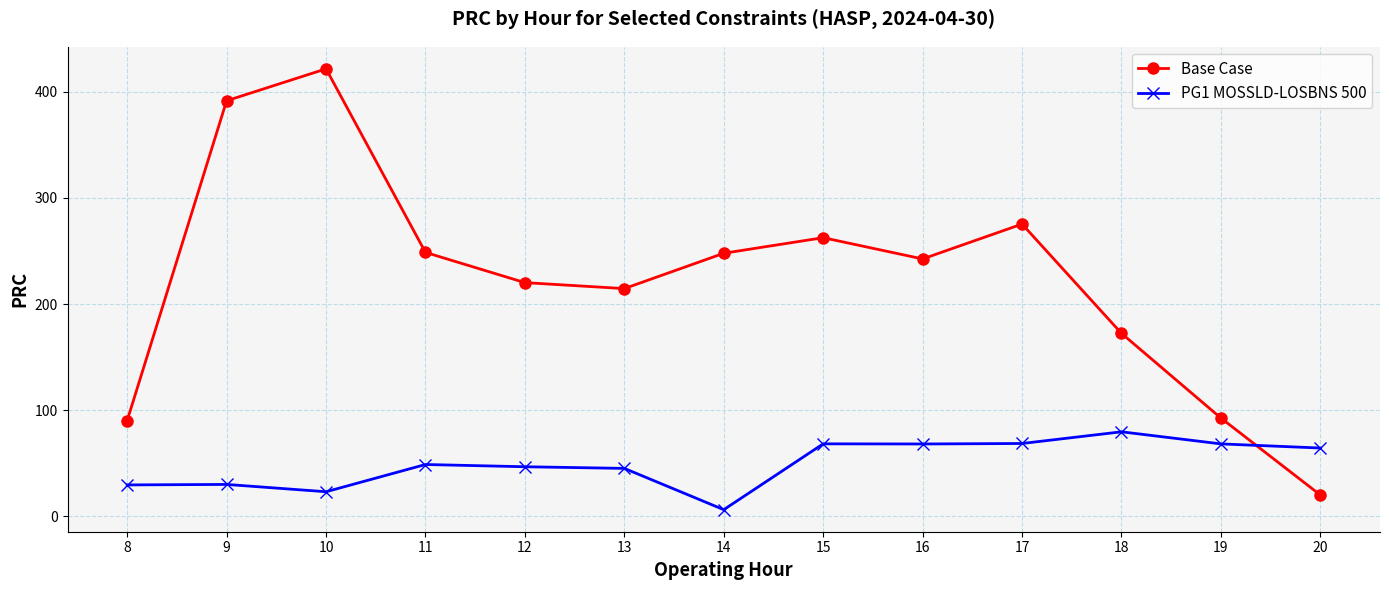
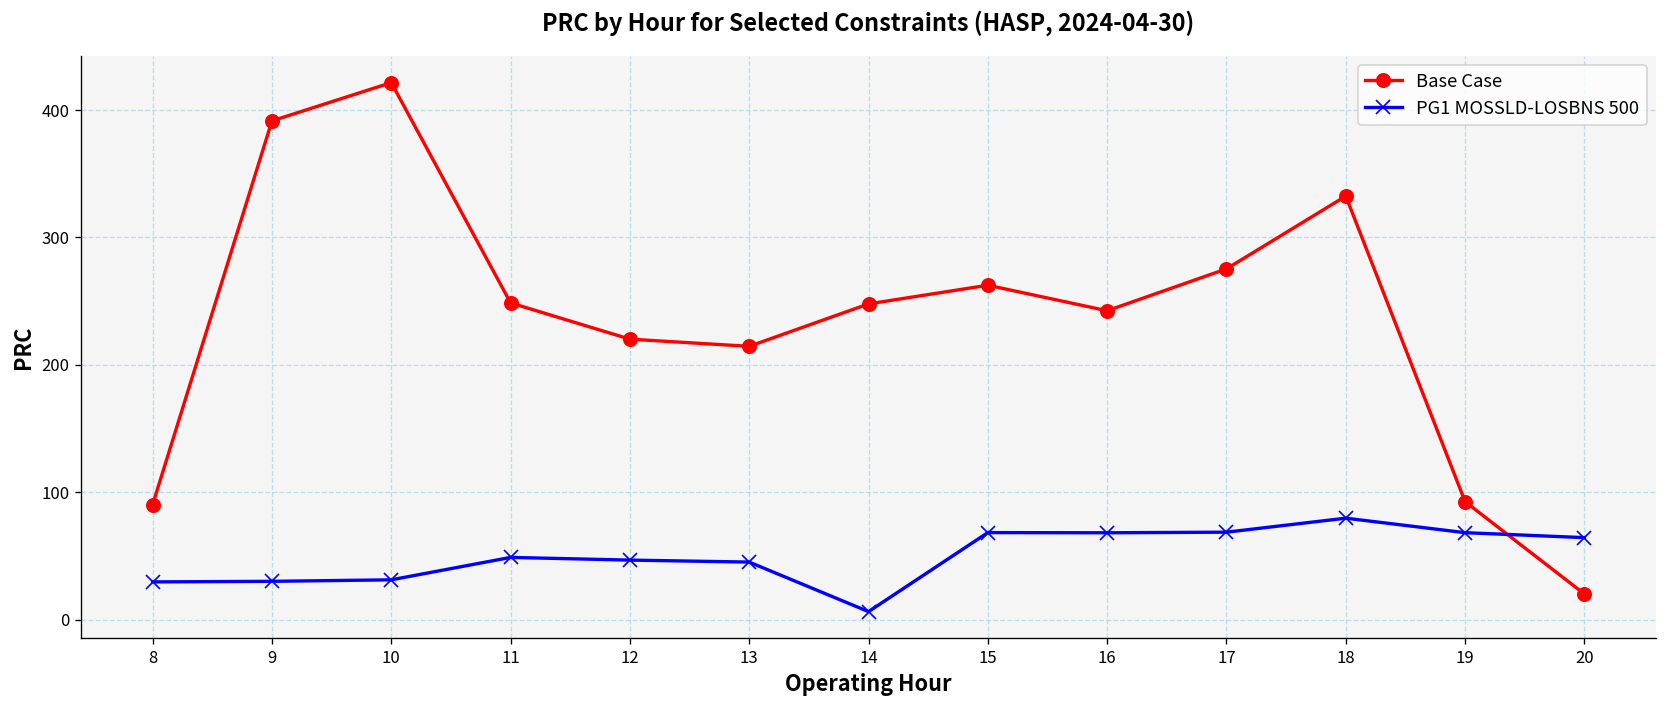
PG1 MOSSLD-LOSBNS 500, 10: 23 -> 31
Base Case, 18: 172 -> 333
